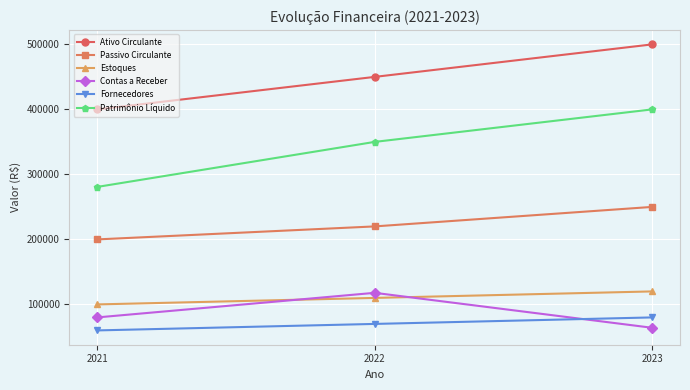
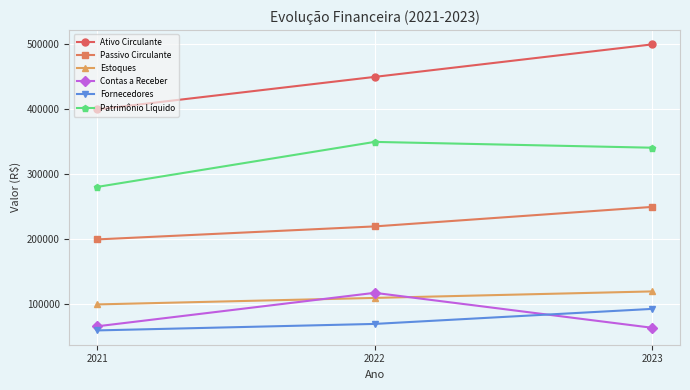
Contas a Receber, 2021: 80000 -> 70000
Fornecedores, 2023: 80000 -> 90000
Patrimônio Líquido, 2023: 400000 -> 340000
